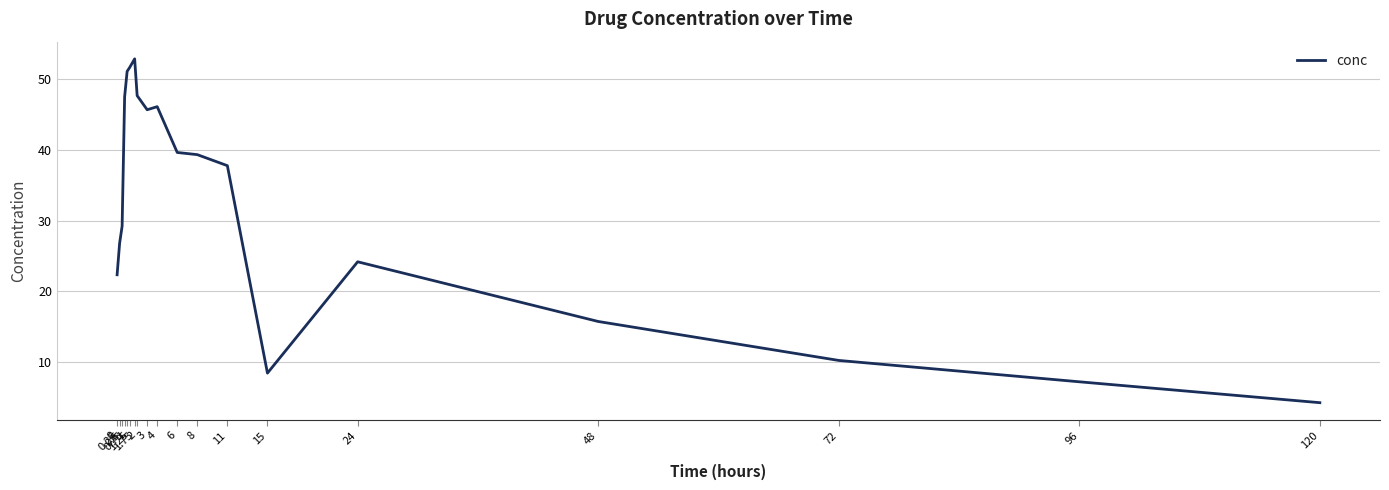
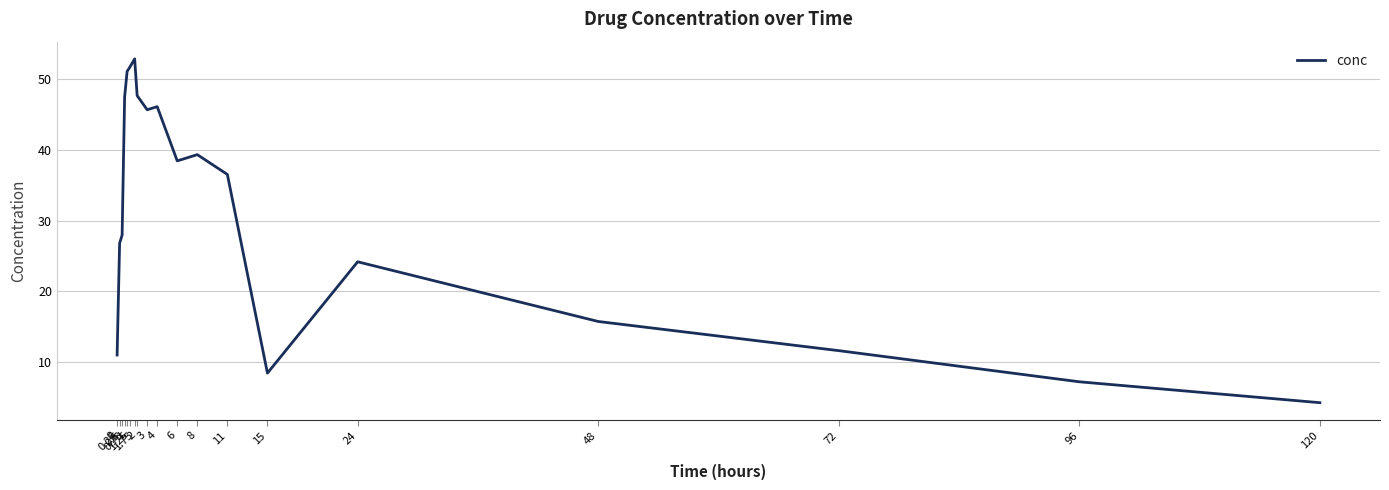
0: 22 -> 11
0.5: 29 -> 28
6: 40 -> 38
11: 38 -> 37
72: 10 -> 12
